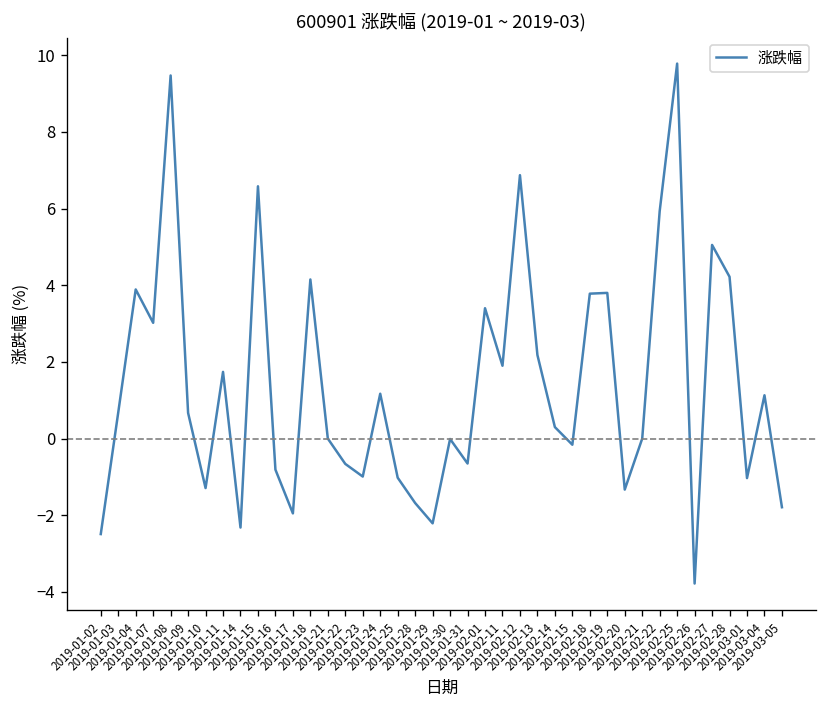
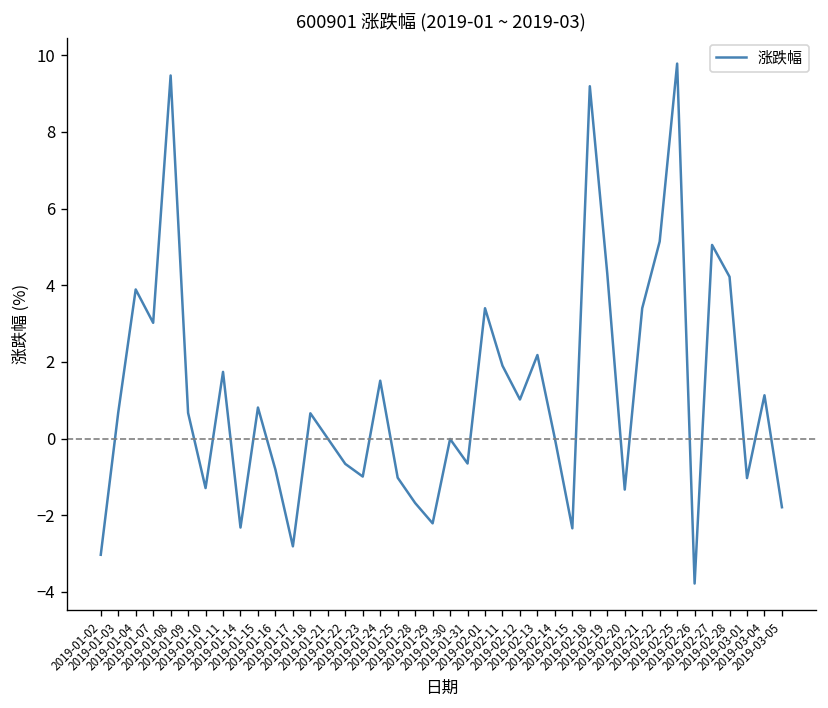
2019-01-02: -2.5 -> -3.0
2019-01-15: 6.6 -> 0.8
2019-01-17: -2.0 -> -2.8
2019-01-18: 4.2 -> 0.7
2019-01-24: 1.2 -> 1.5
2019-02-12: 6.9 -> 1.0
2019-02-14: 0.3 -> 0.0
2019-02-15: -0.2 -> -2.3
2019-02-18: 3.8 -> 9.2
2019-02-19: 3.8 -> 4.3
2019-02-21: 0.0 -> 3.4
2019-02-22: 5.9 -> 5.1
